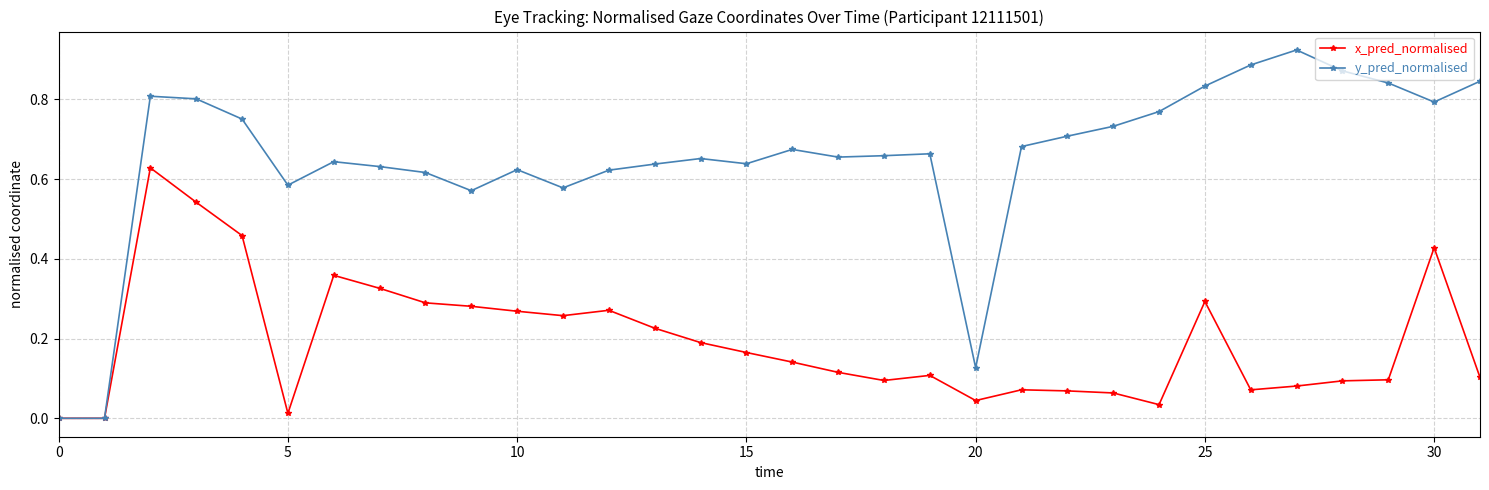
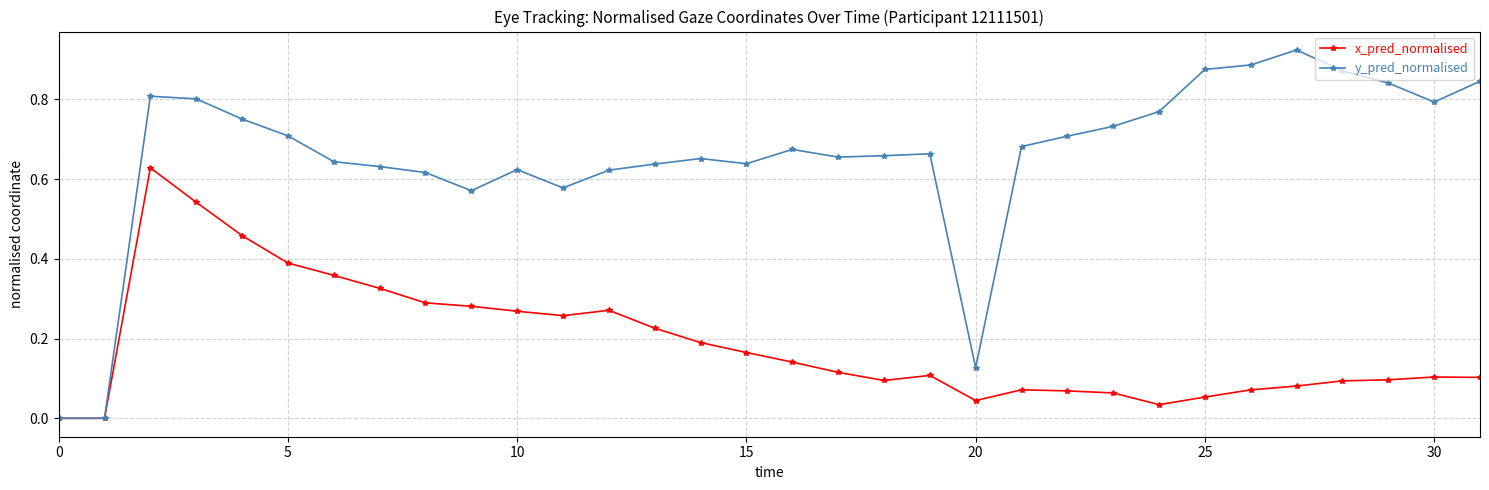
x_pred_normalised, 5: 0.01 -> 0.39
y_pred_normalised, 5: 0.58 -> 0.71
x_pred_normalised, 25: 0.29 -> 0.05
y_pred_normalised, 25: 0.83 -> 0.88
x_pred_normalised, 30: 0.43 -> 0.10
